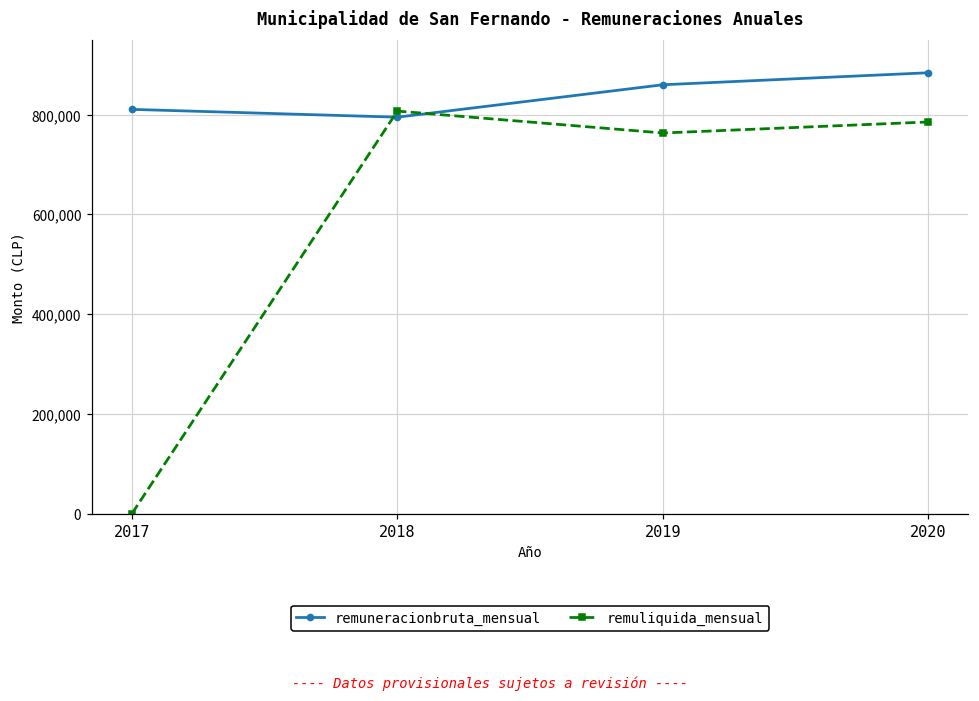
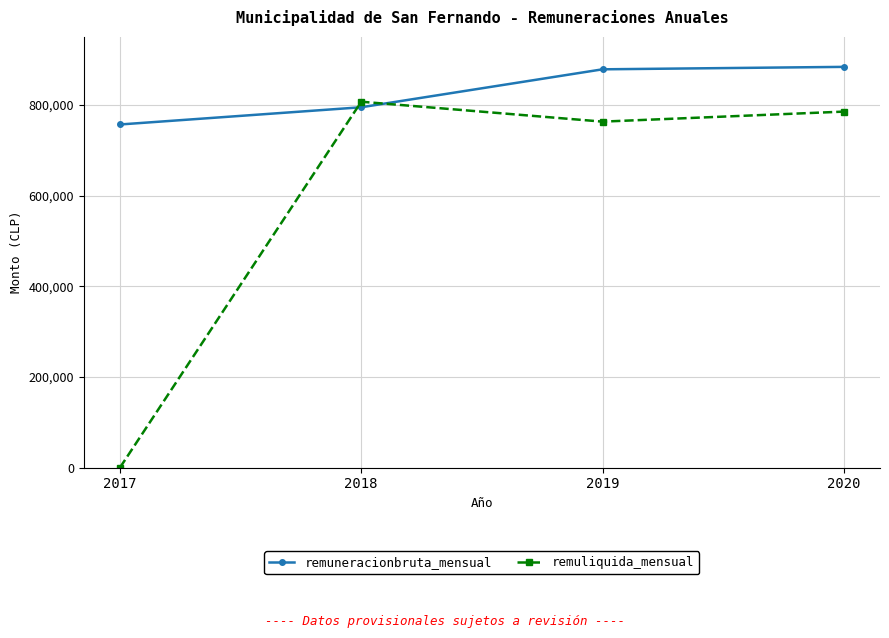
remuneracionbruta_mensual, 2017: 810,000 -> 760,000
remuneracionbruta_mensual, 2019: 860,000 -> 880,000
